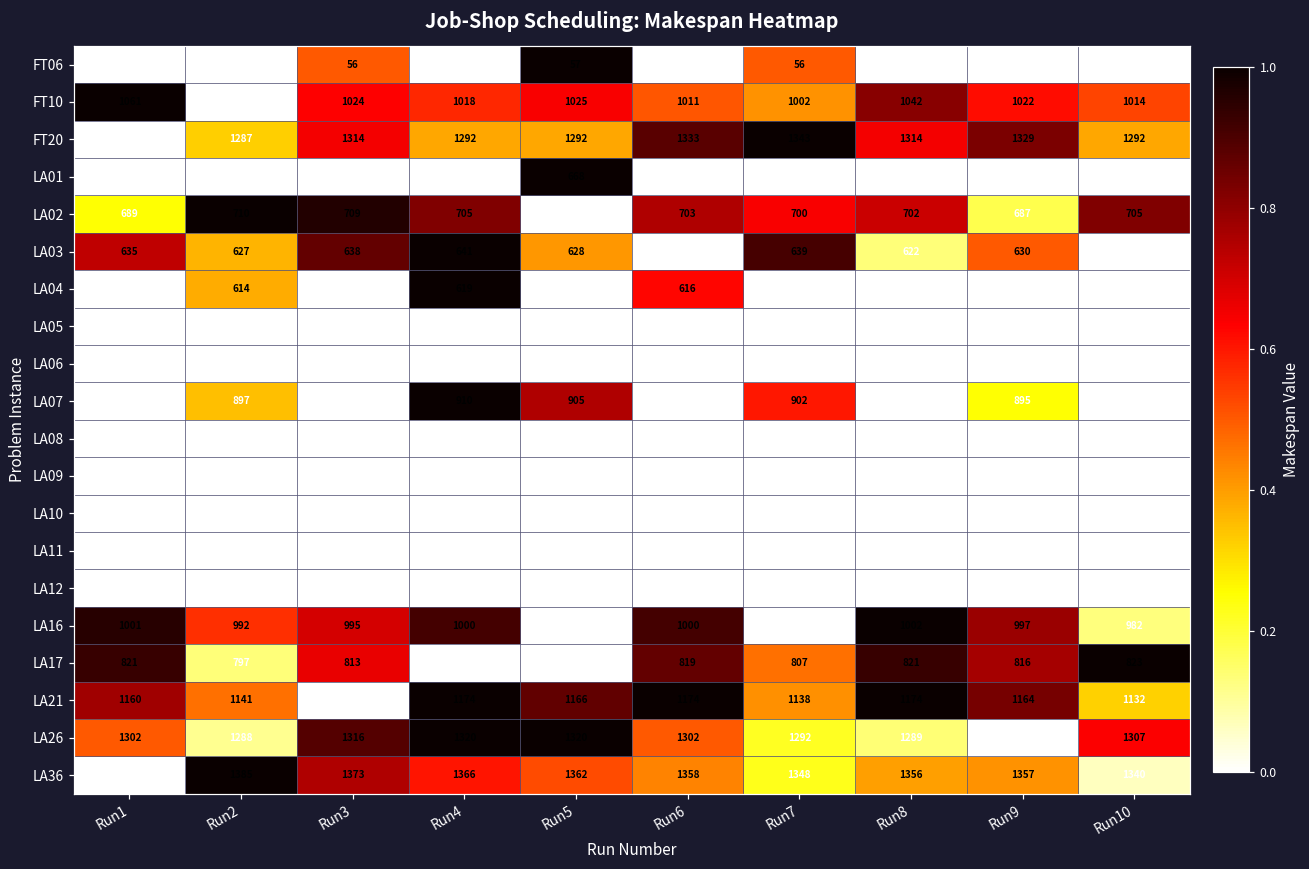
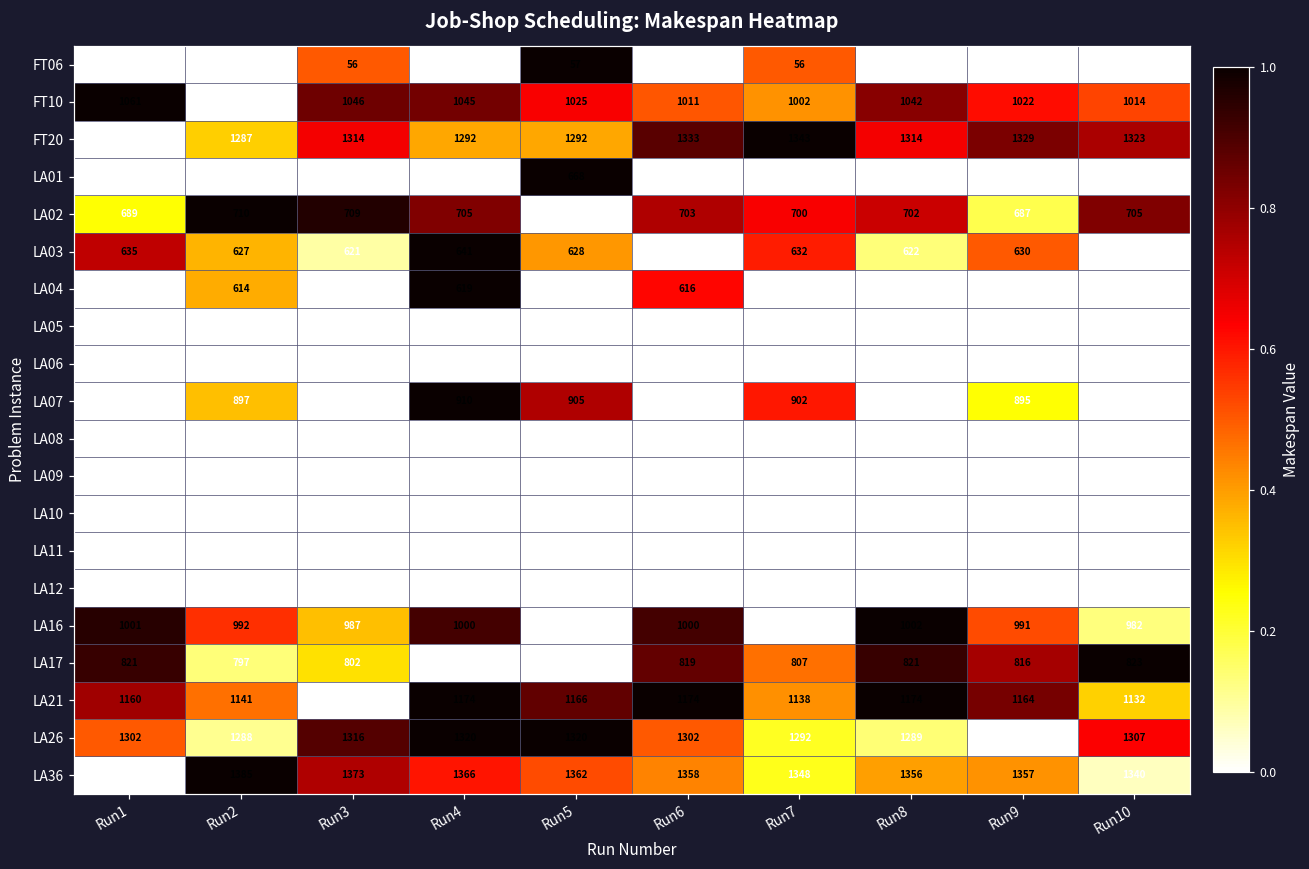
FT10, Run3: 1024 -> 1046
FT10, Run4: 1018 -> 1045
FT20, Run10: 1292 -> 1323
LA03, Run3: 638 -> 621
LA03, Run7: 639 -> 632
LA16, Run3: 995 -> 987
LA16, Run9: 997 -> 991
LA17, Run3: 813 -> 802
